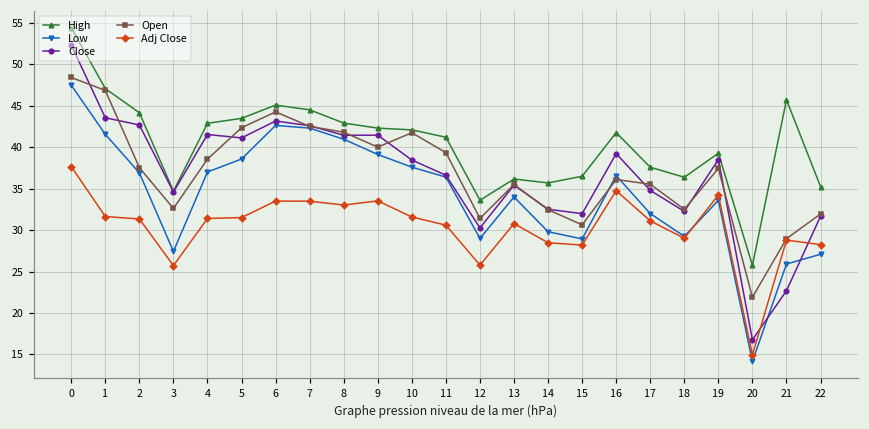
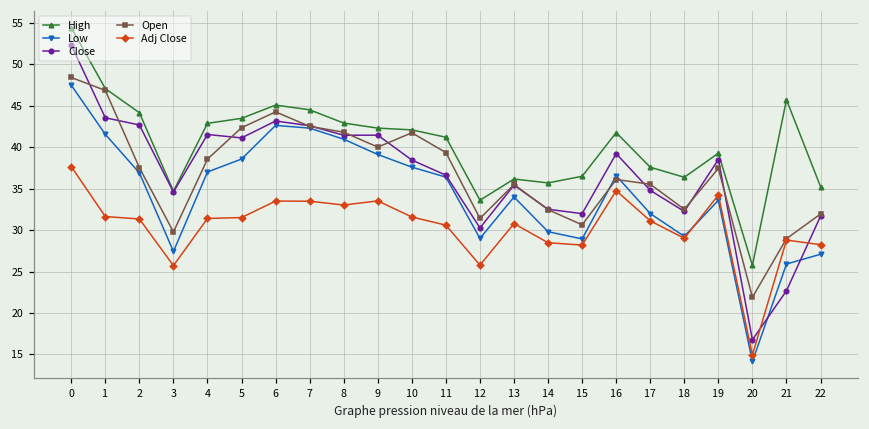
Open, 3: 33 -> 30
